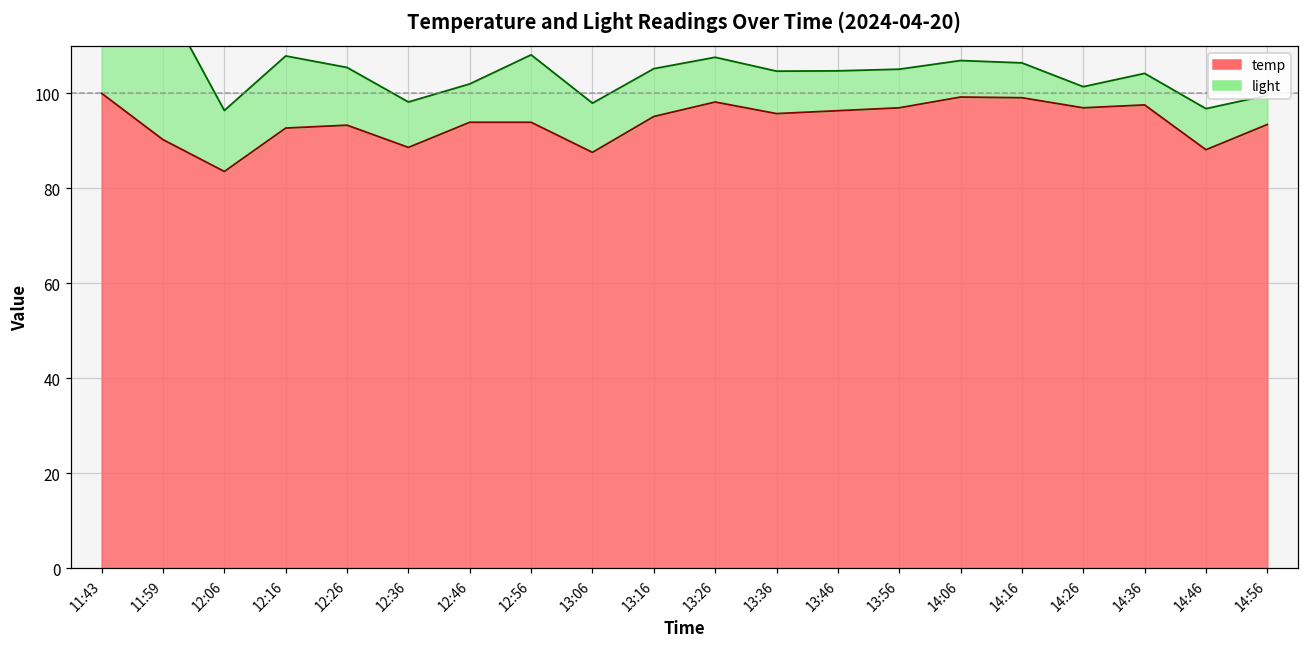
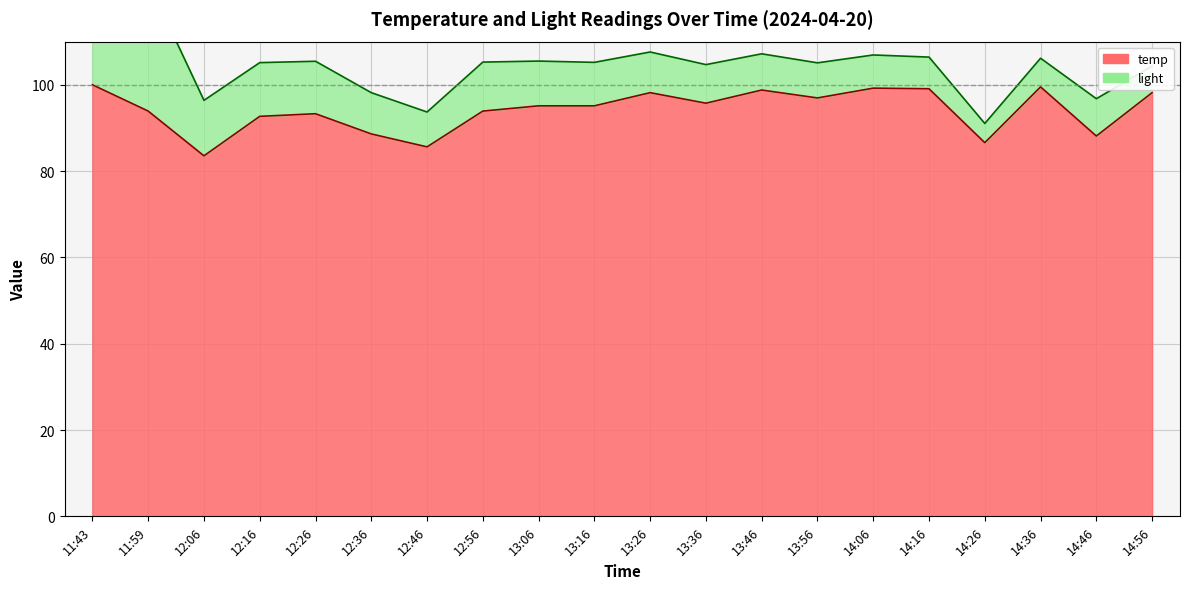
temp, 11:59: 90 -> 94
light, 12:16: 15 -> 12
temp, 12:46: 94 -> 86
light, 12:56: 14 -> 11
temp, 13:06: 88 -> 95
temp, 13:46: 96 -> 99
temp, 14:26: 97 -> 87
temp, 14:36: 98 -> 100
temp, 14:56: 93 -> 98
